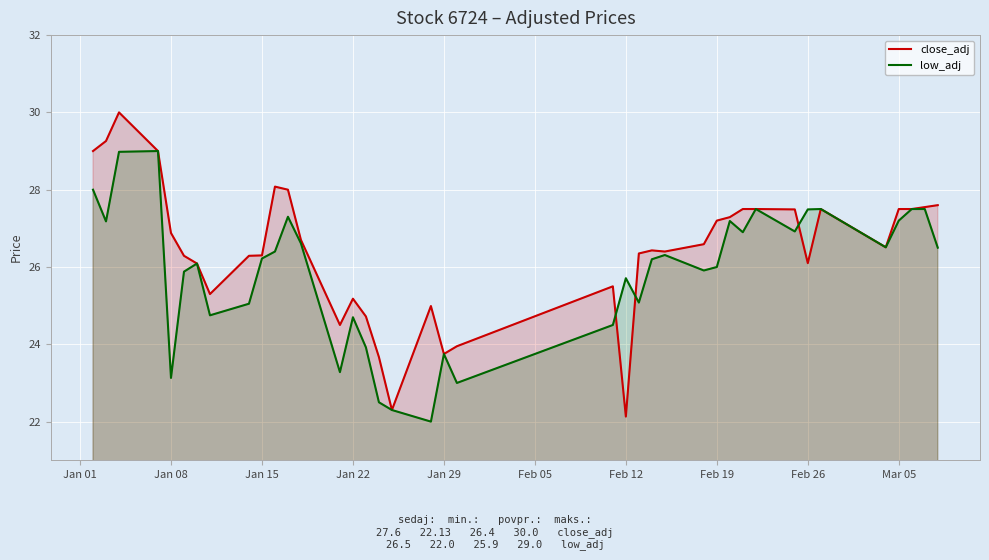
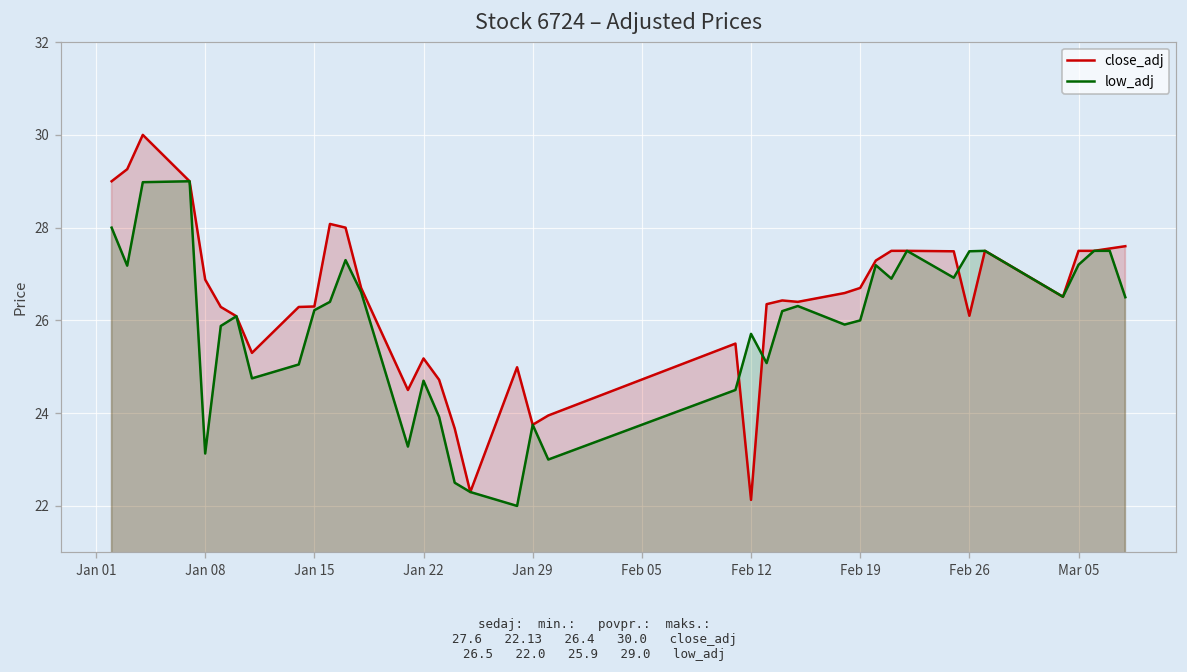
close_adj, Feb 19: 27.2 -> 26.7
